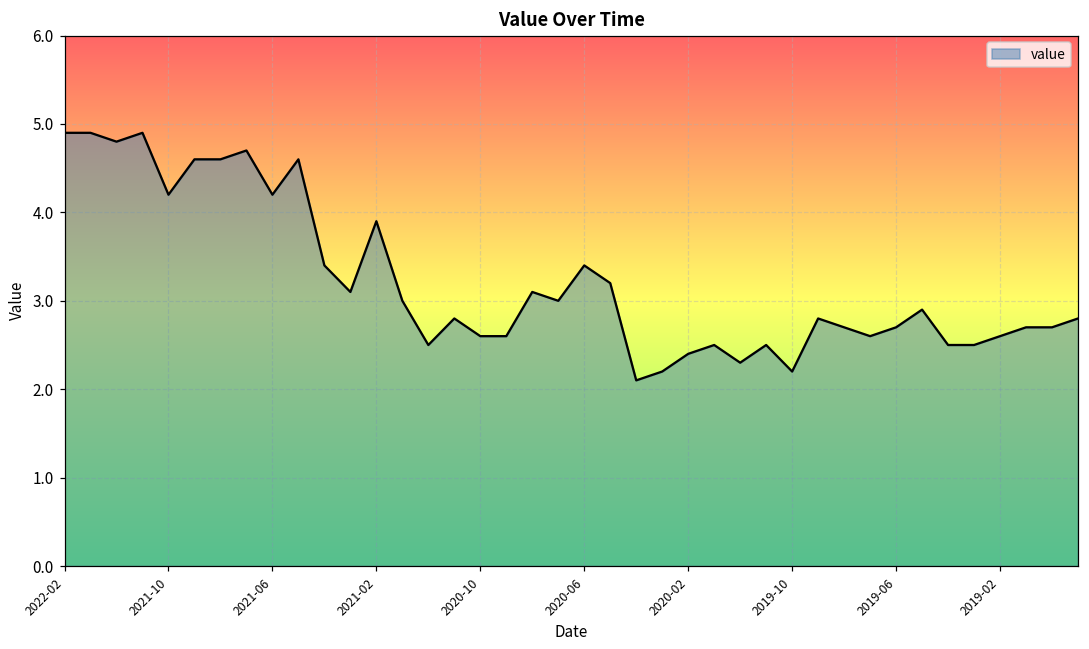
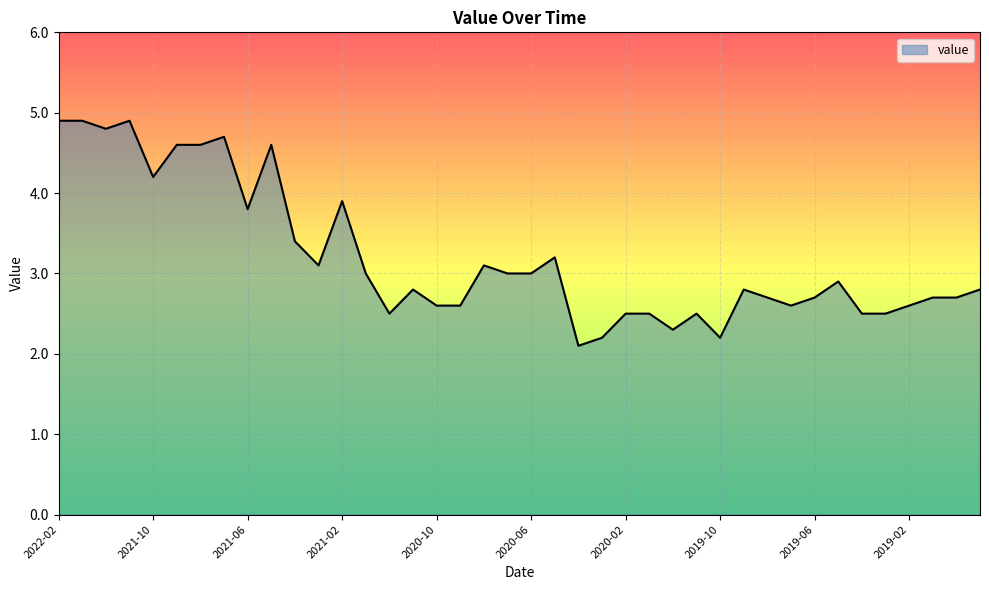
2021-06: 4.2 -> 3.8
2020-06: 3.4 -> 3.0
2020-02: 2.4 -> 2.5
